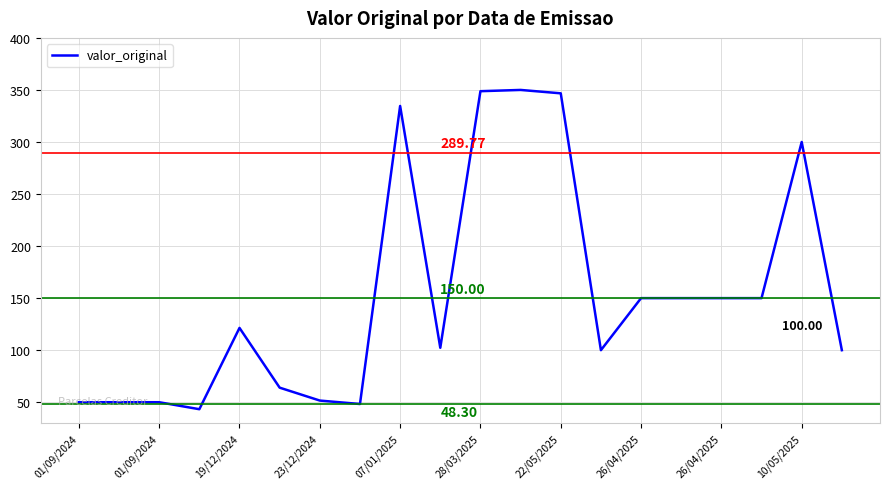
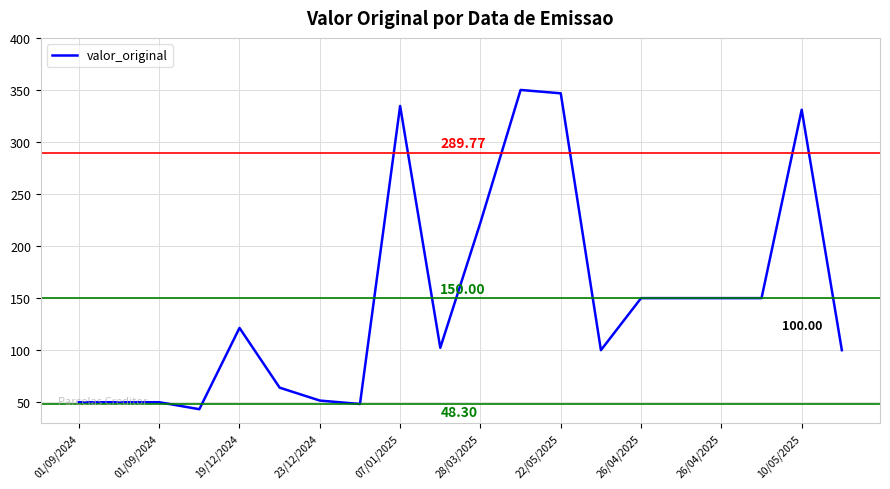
28/03/2025: 349 -> 223
10/05/2025: 300 -> 331
